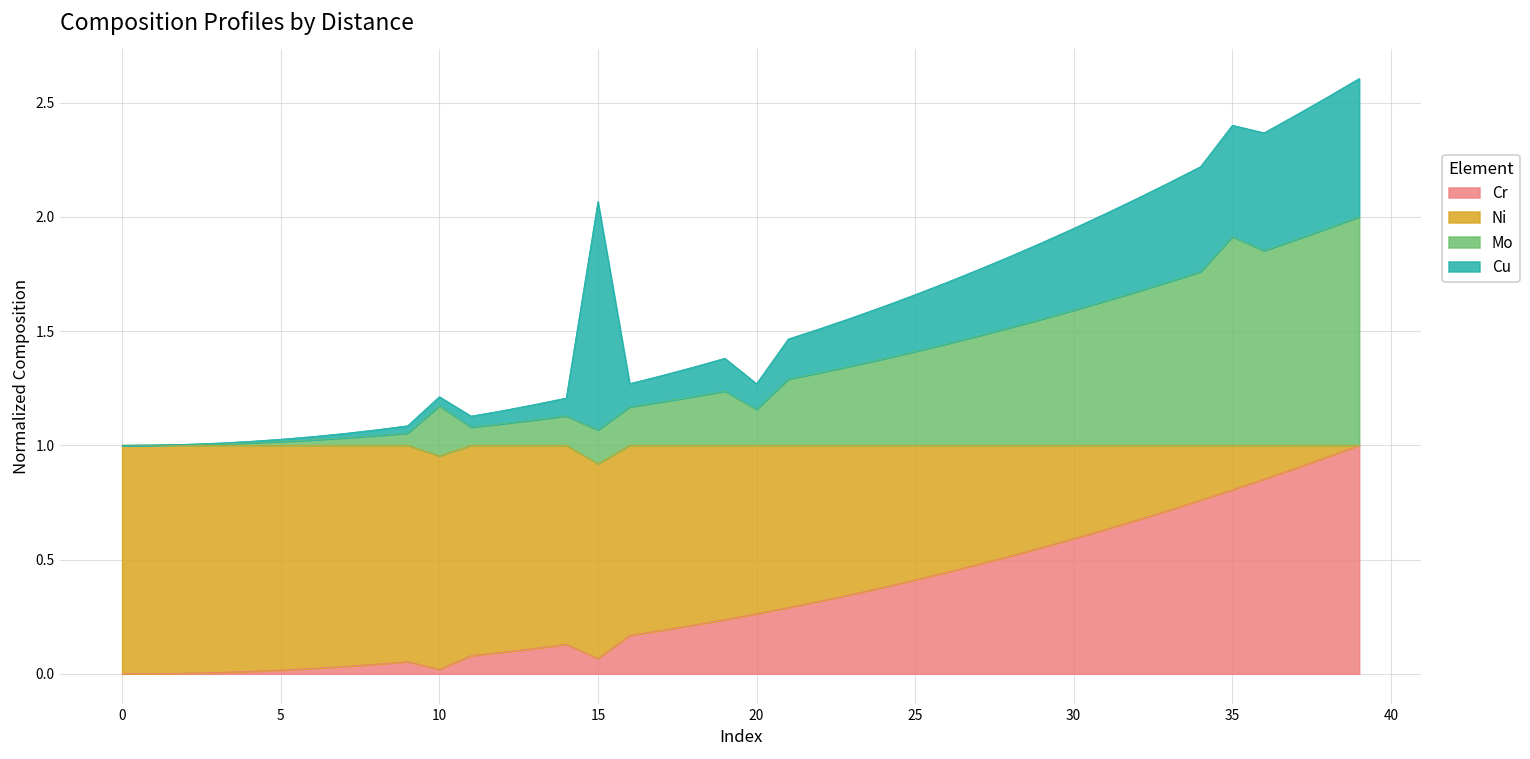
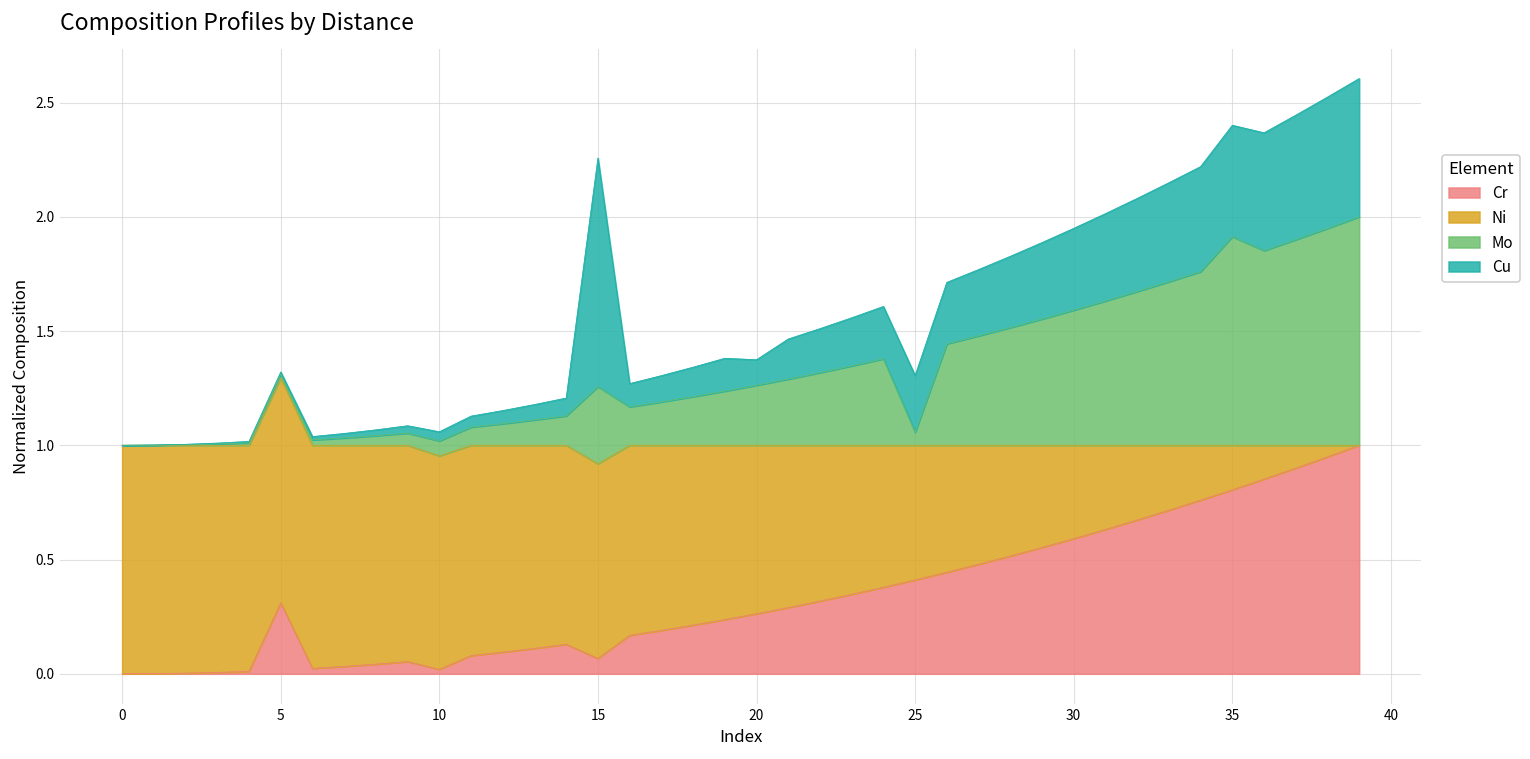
Cr, 5: 0.02 -> 0.31
Mo, 10: 0.22 -> 0.07
Mo, 15: 0.15 -> 0.34
Mo, 20: 0.16 -> 0.26
Mo, 25: 0.41 -> 0.06
